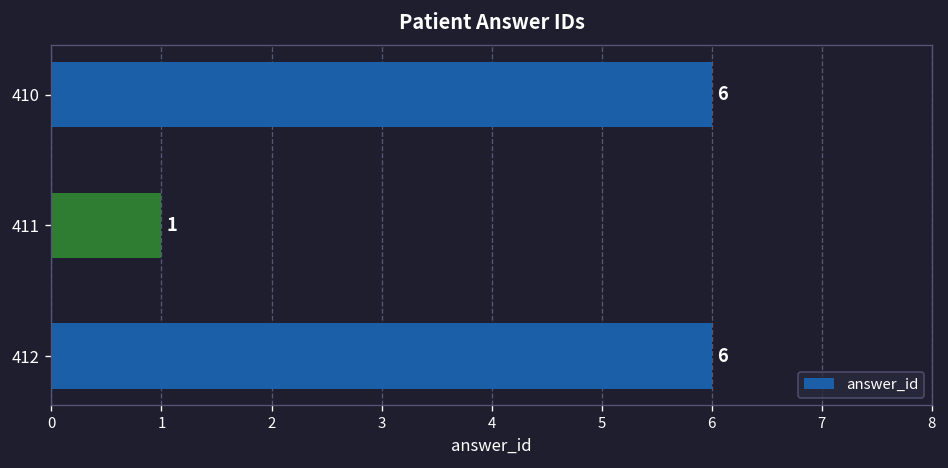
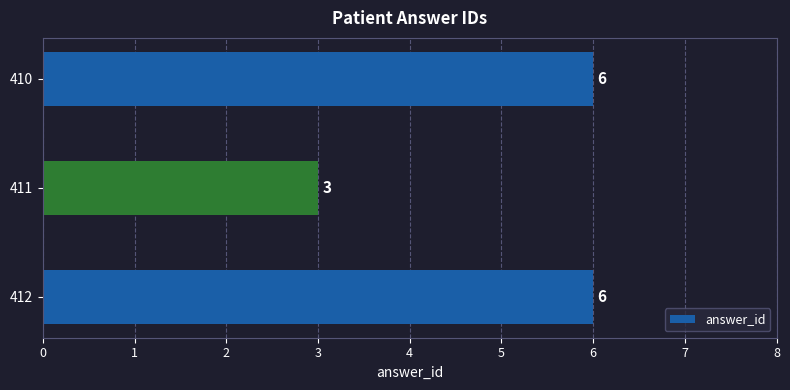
411: 1 -> 3
